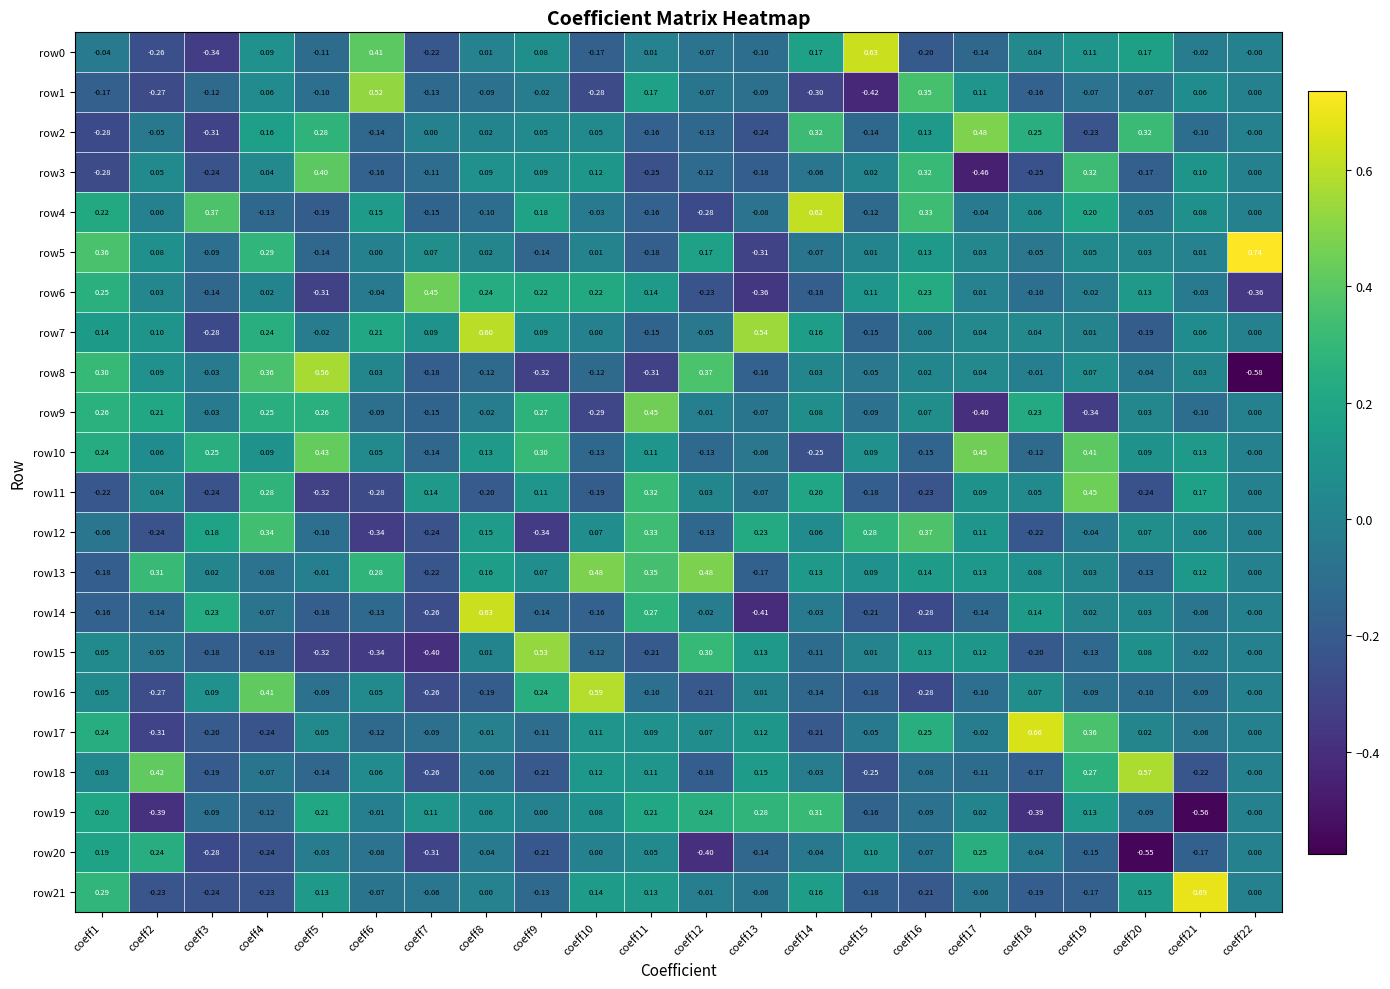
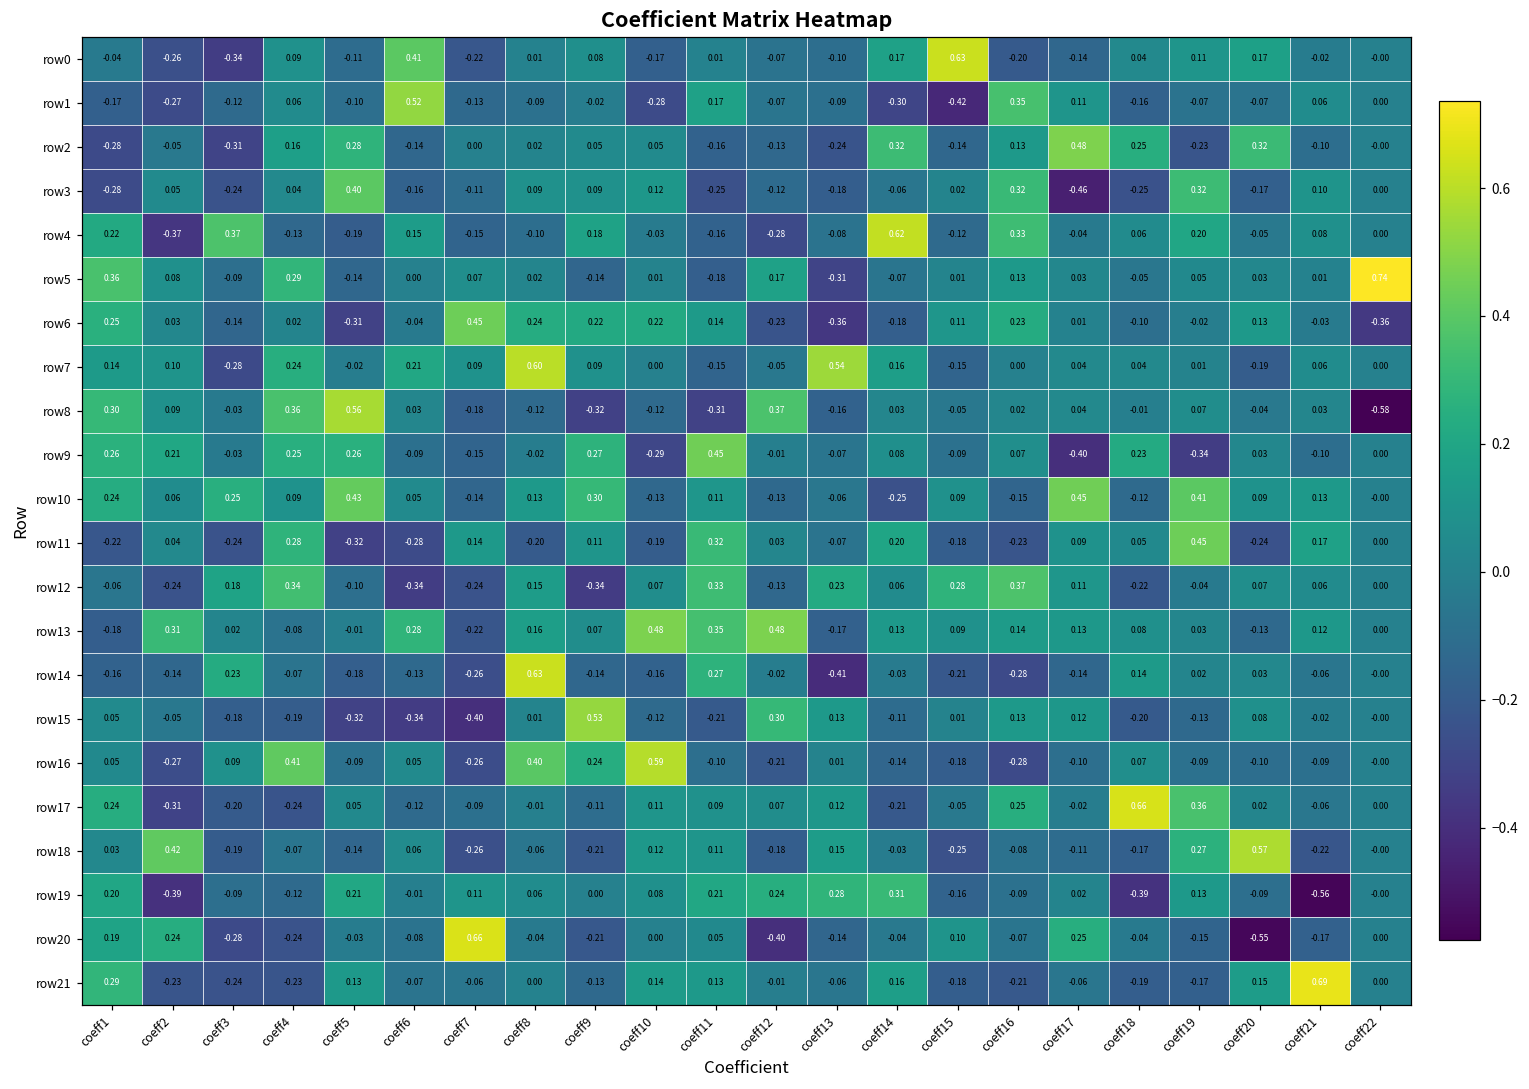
row4, coeff2: 0.00 -> -0.37
row16, coeff8: -0.19 -> 0.40
row20, coeff7: -0.31 -> 0.66
